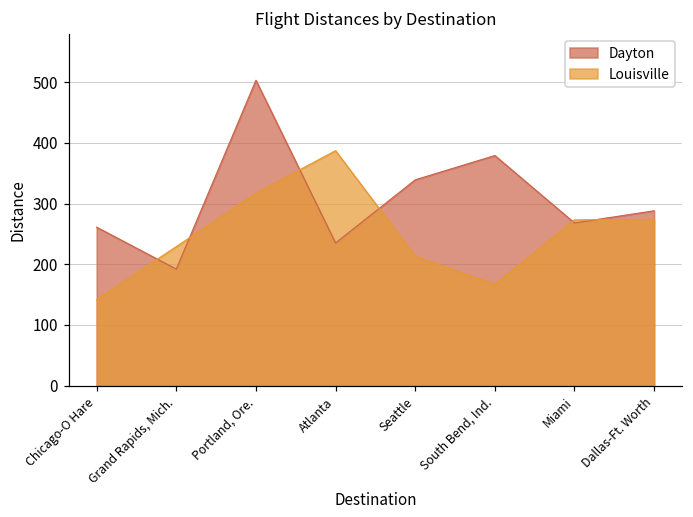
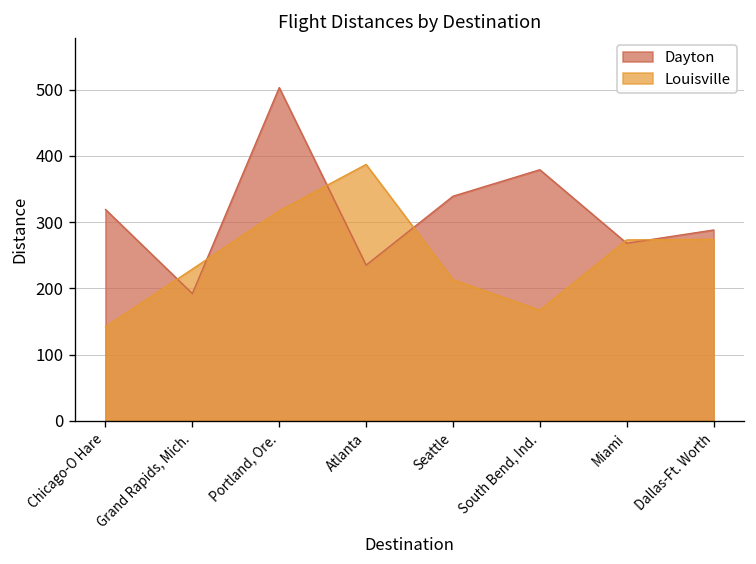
Dayton, Chicago-O Hare: 260 -> 320
